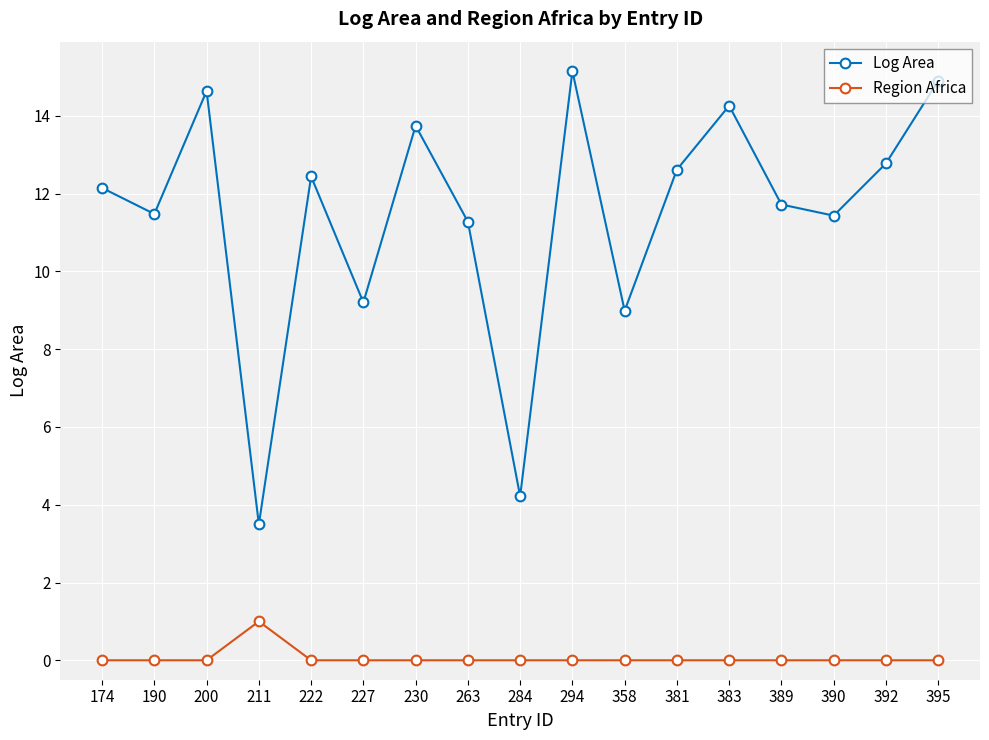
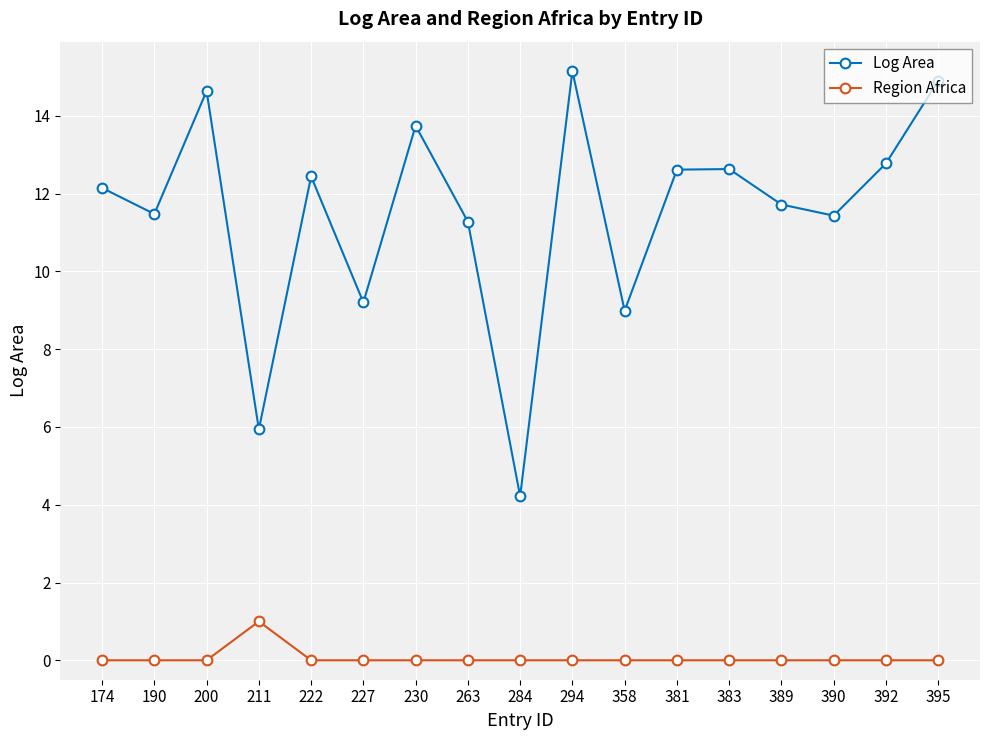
Log Area, 211: 3.5 -> 5.9
Log Area, 383: 14.3 -> 12.6
